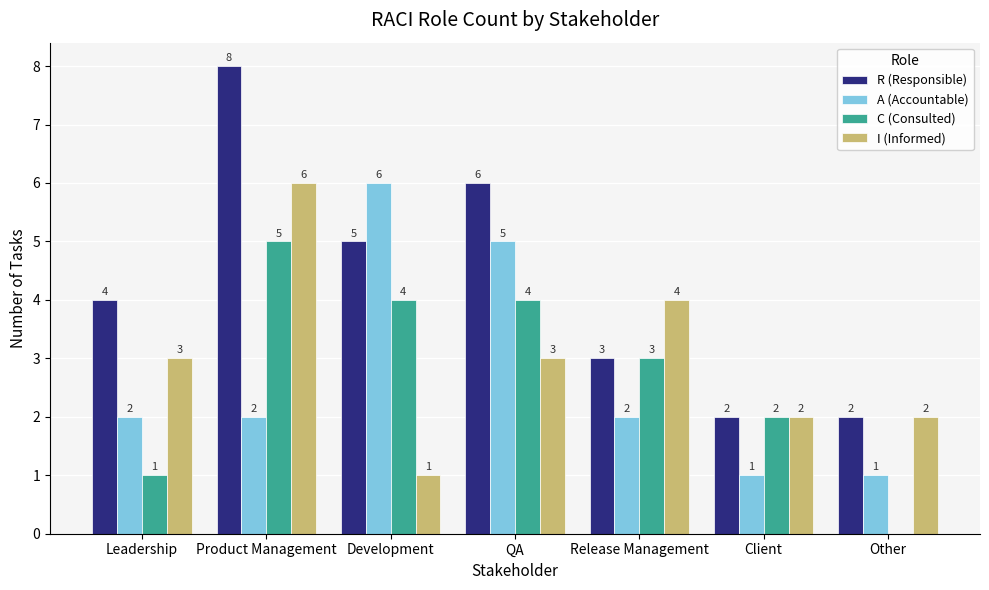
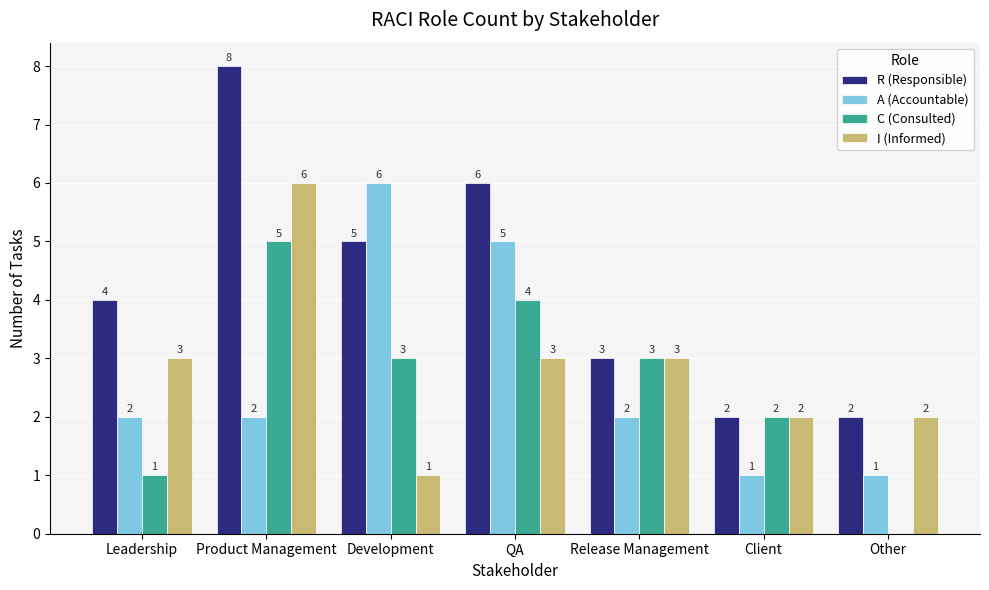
C (Consulted), Development: 4 -> 3
I (Informed), Release Management: 4 -> 3
